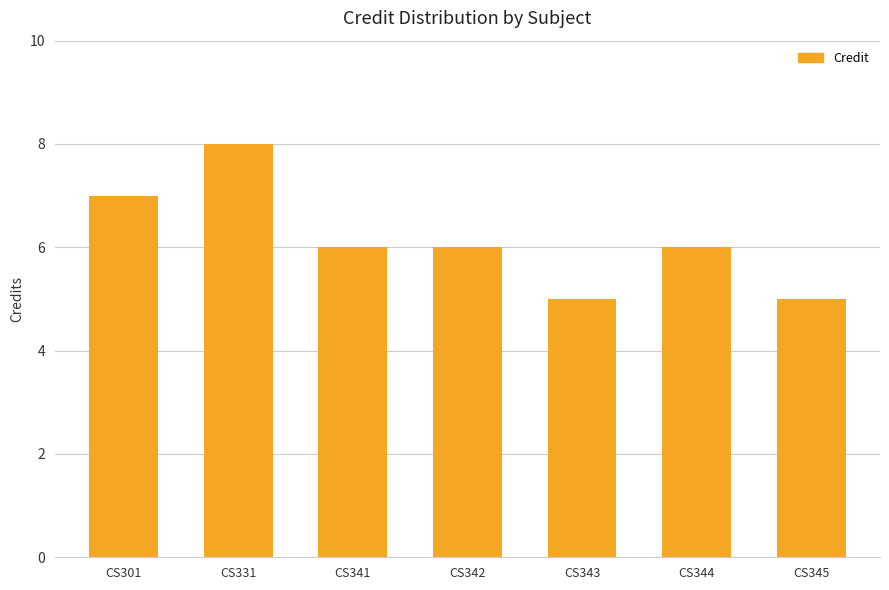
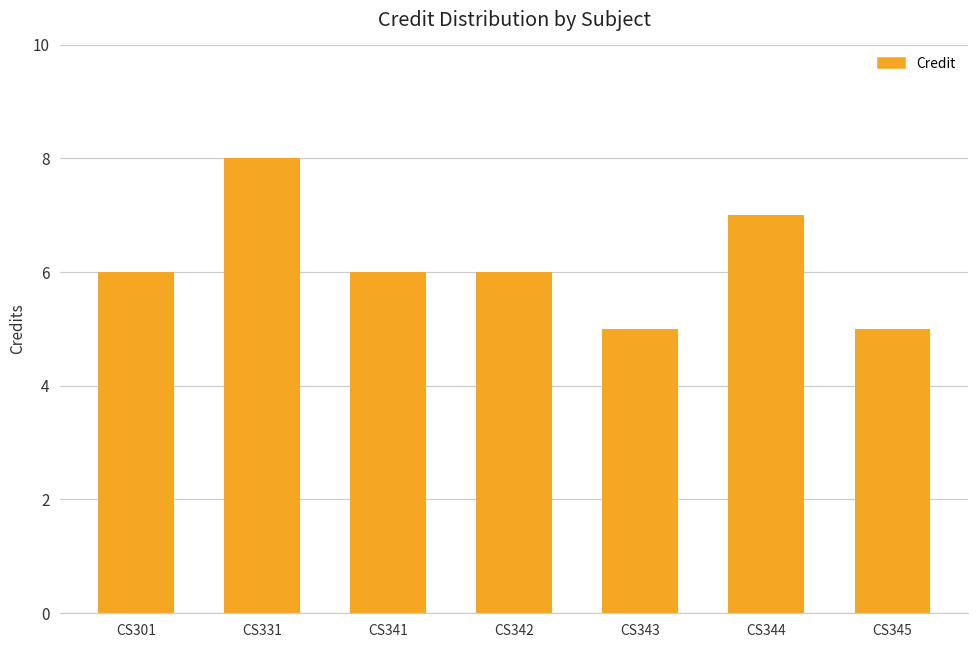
CS301: 7 -> 6
CS344: 6 -> 7
